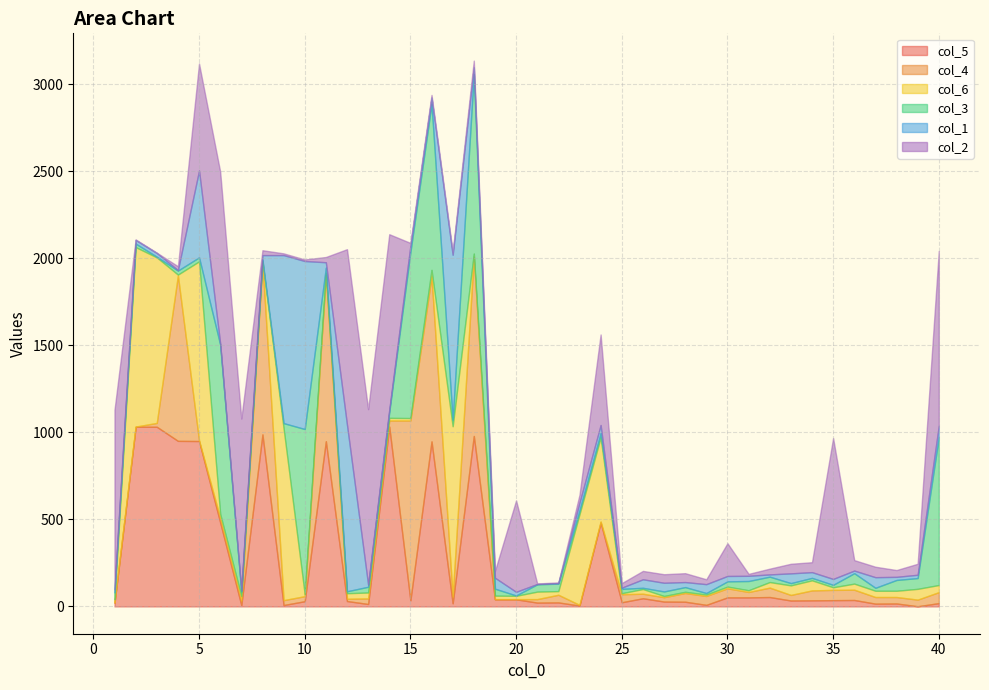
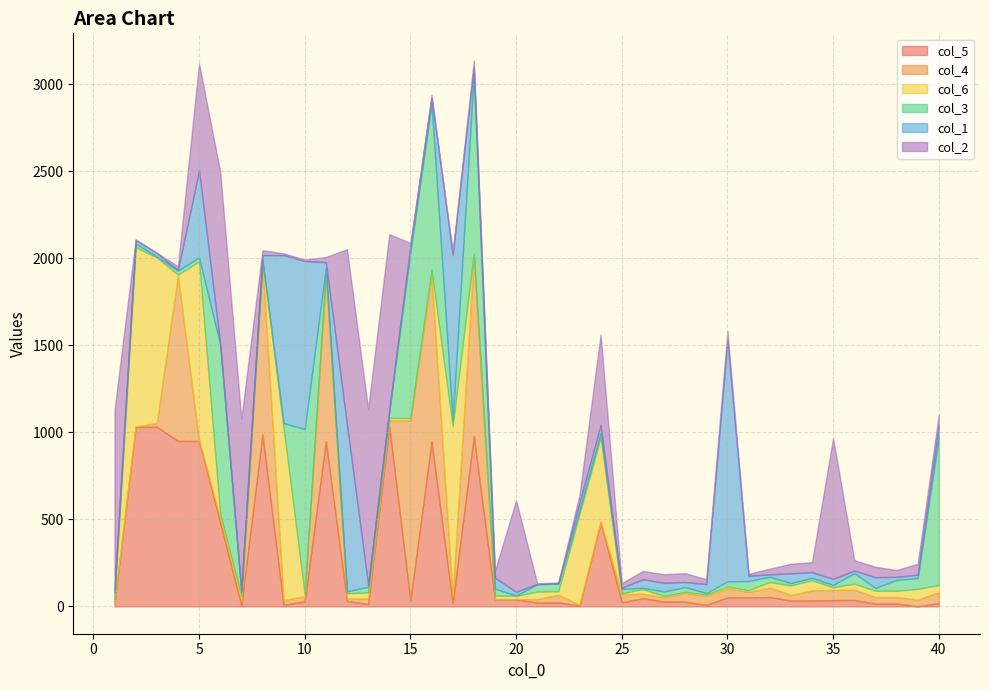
col_1, 30: 30 -> 1390
col_2, 30: 190 -> 50
col_2, 40: 1000 -> 60
